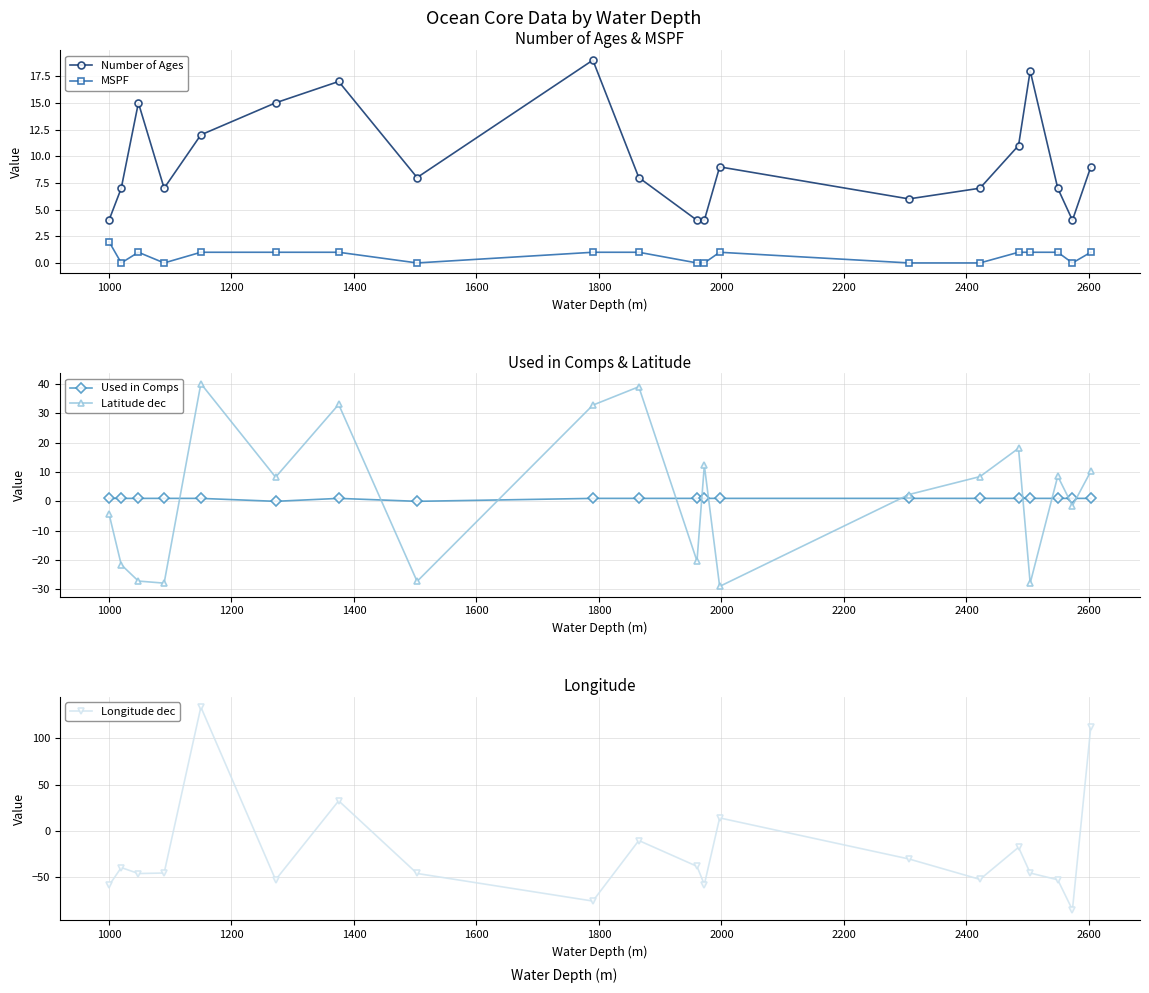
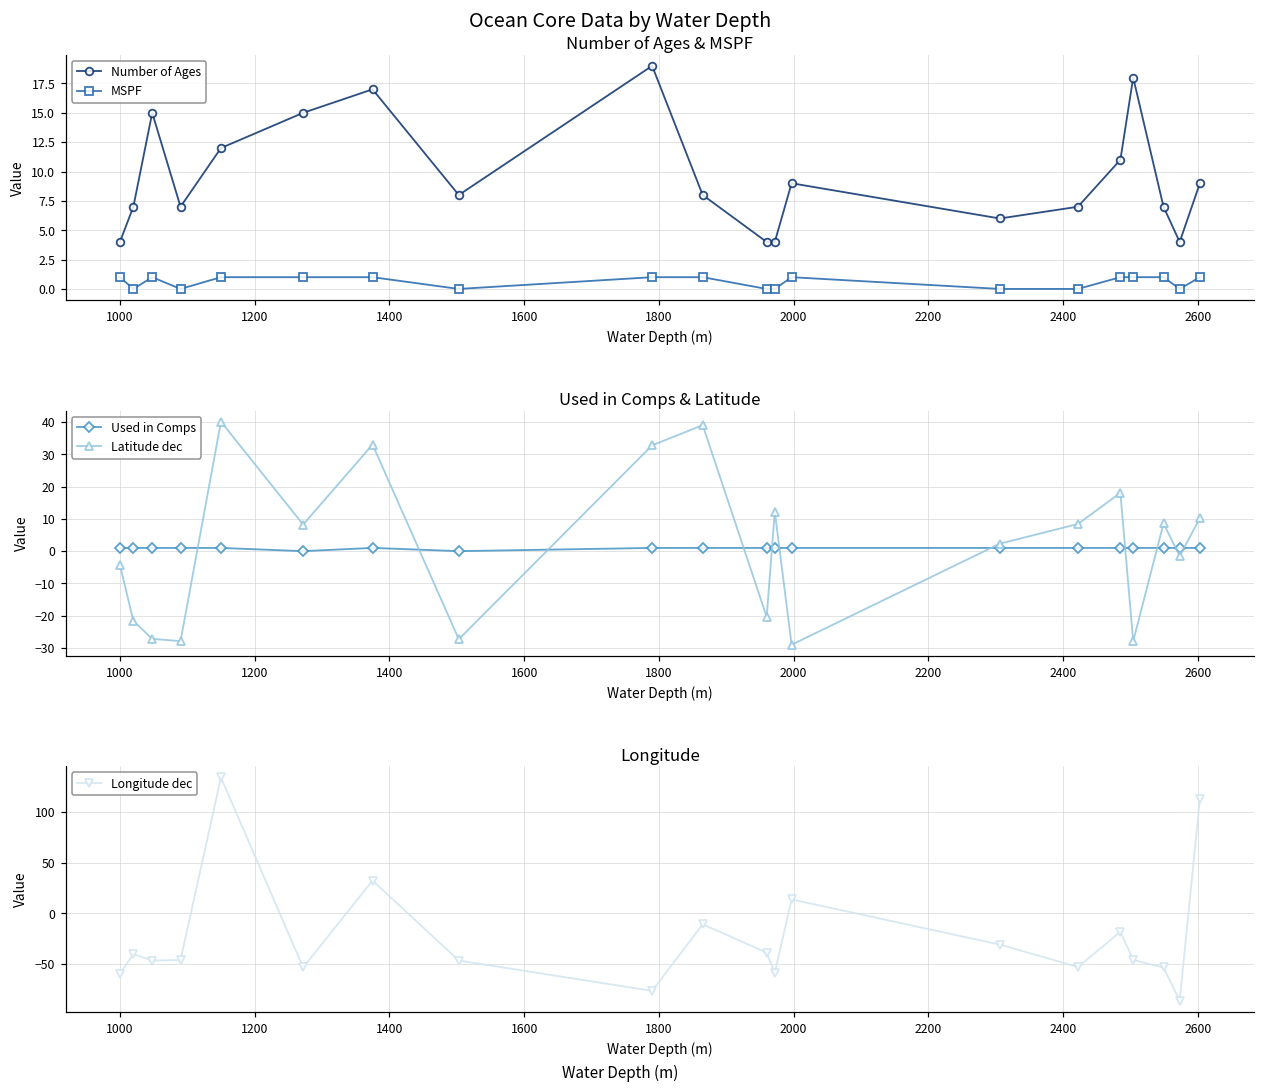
Number of Ages & MSPF, MSPF, 1000: 2 -> 1
